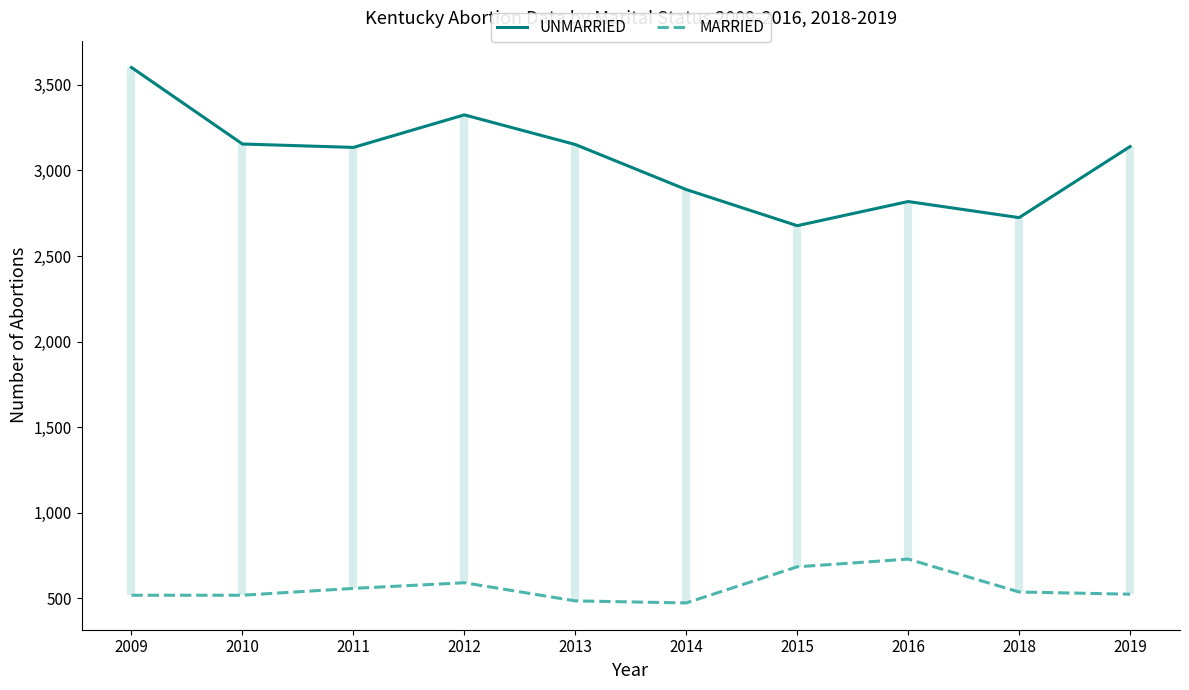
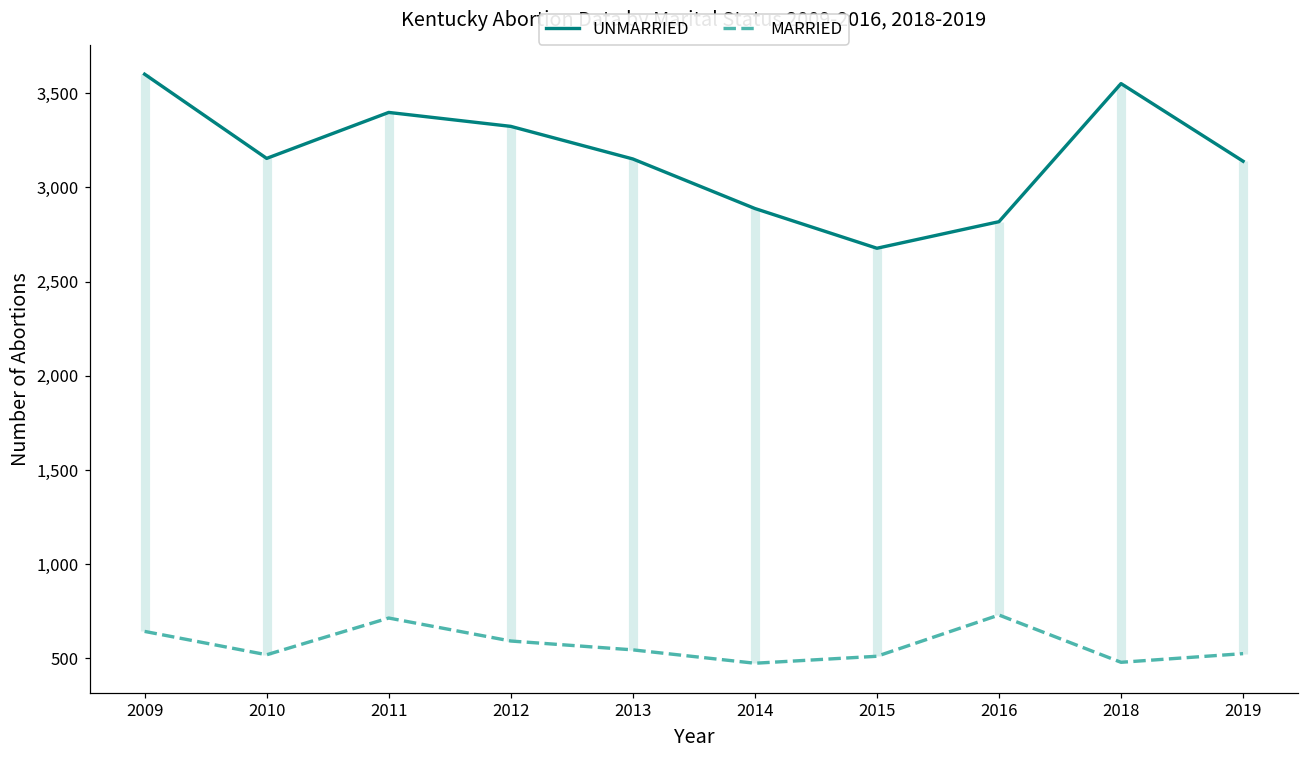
MARRIED, 2009: 520 -> 640
UNMARRIED, 2011: 3,130 -> 3,400
MARRIED, 2011: 560 -> 710
MARRIED, 2013: 490 -> 550
MARRIED, 2015: 690 -> 510
UNMARRIED, 2018: 2,720 -> 3,550
MARRIED, 2018: 540 -> 480
